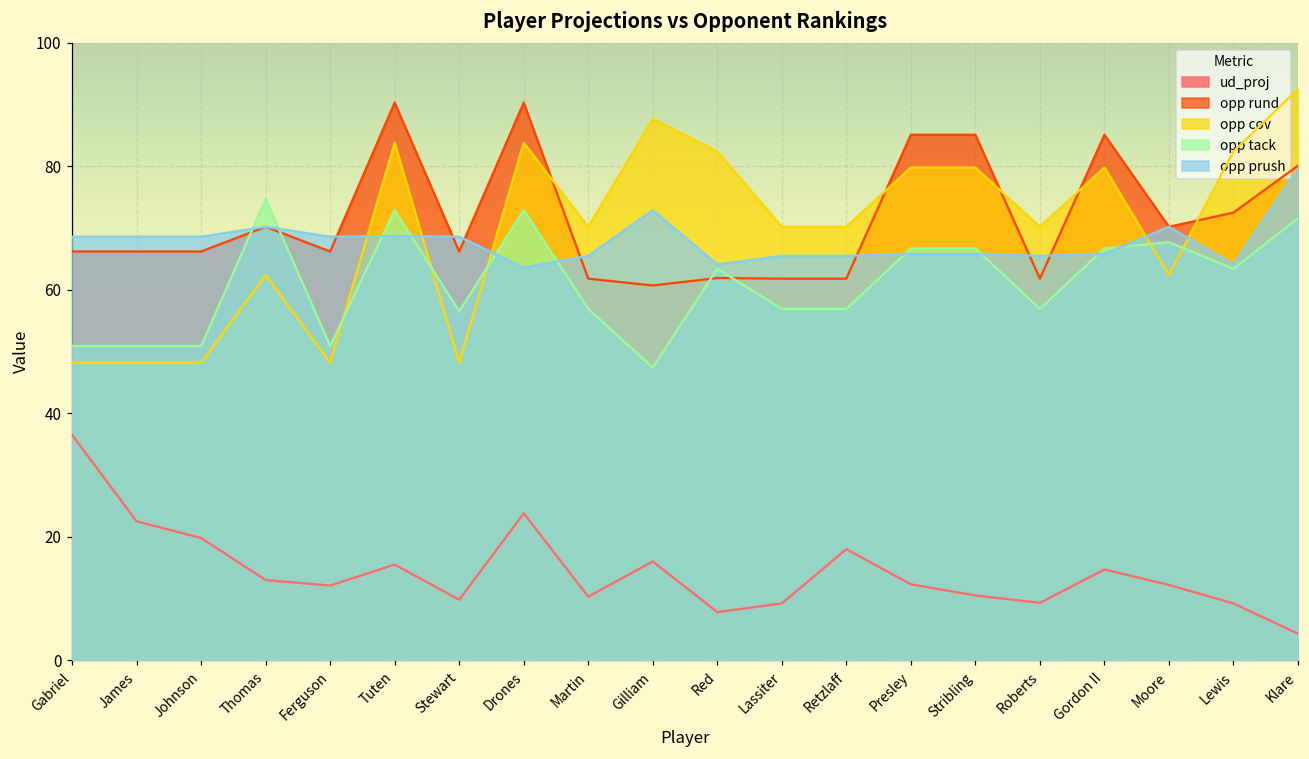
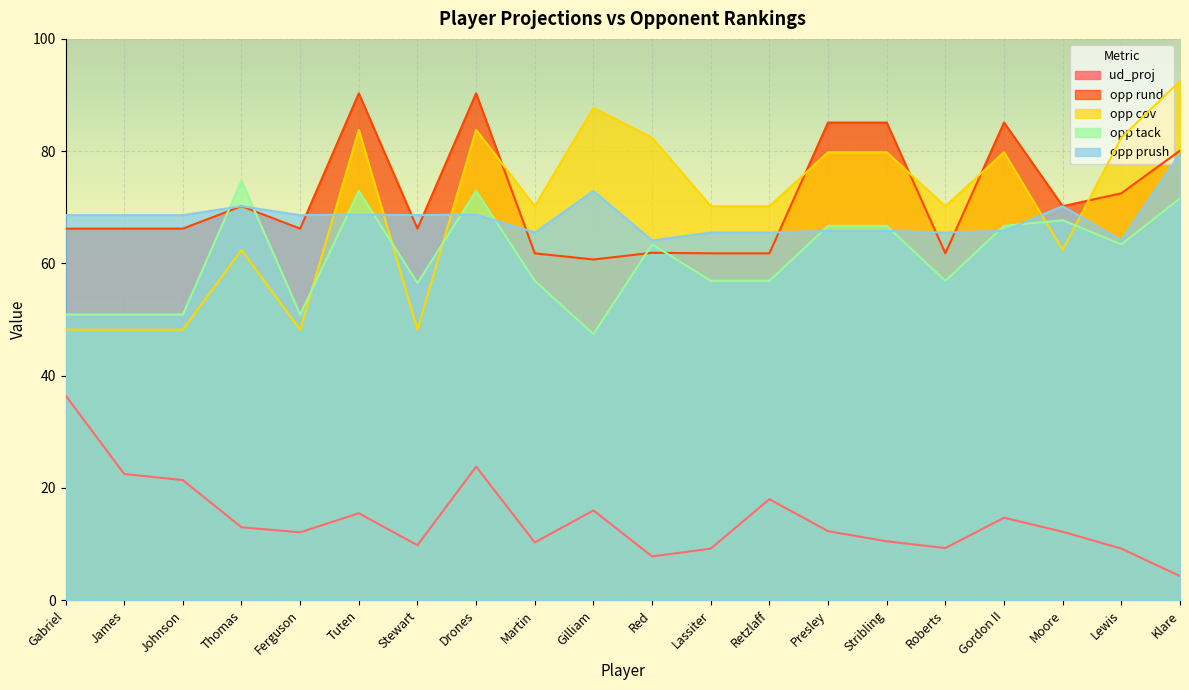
ud_proj, Johnson: 20 -> 21
opp prush, Drones: 64 -> 69
